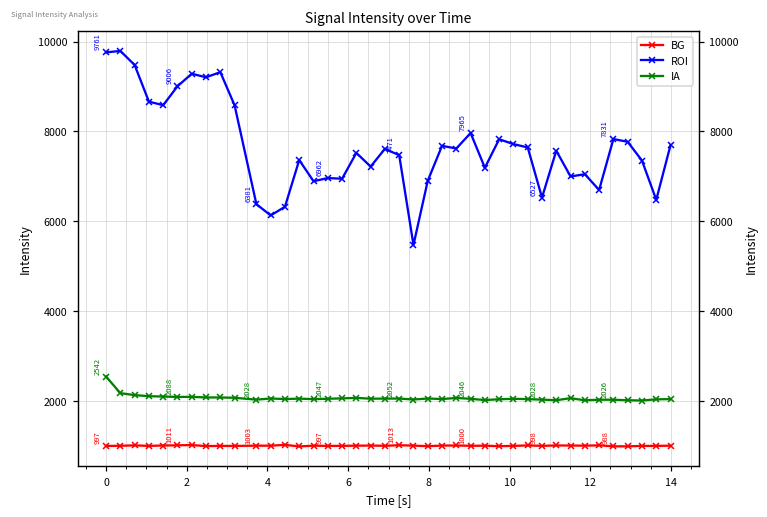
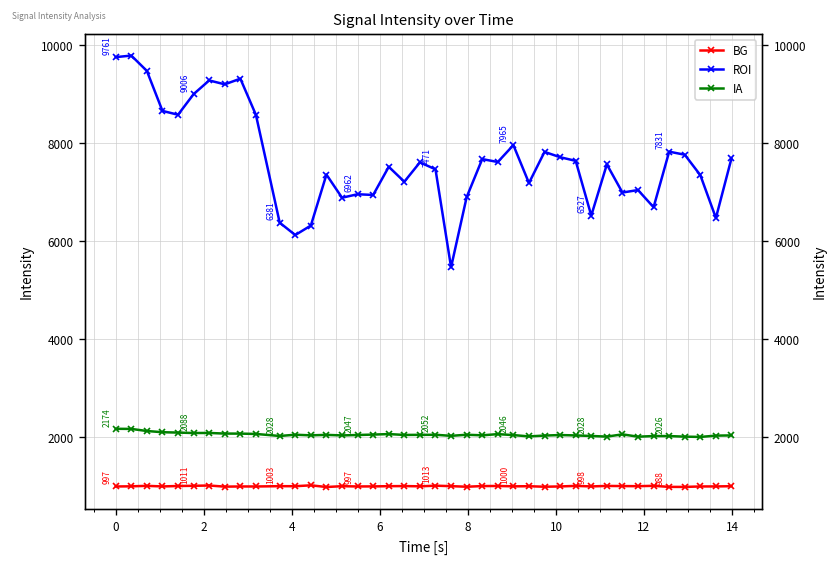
IA, 0: 2542 -> 2174
